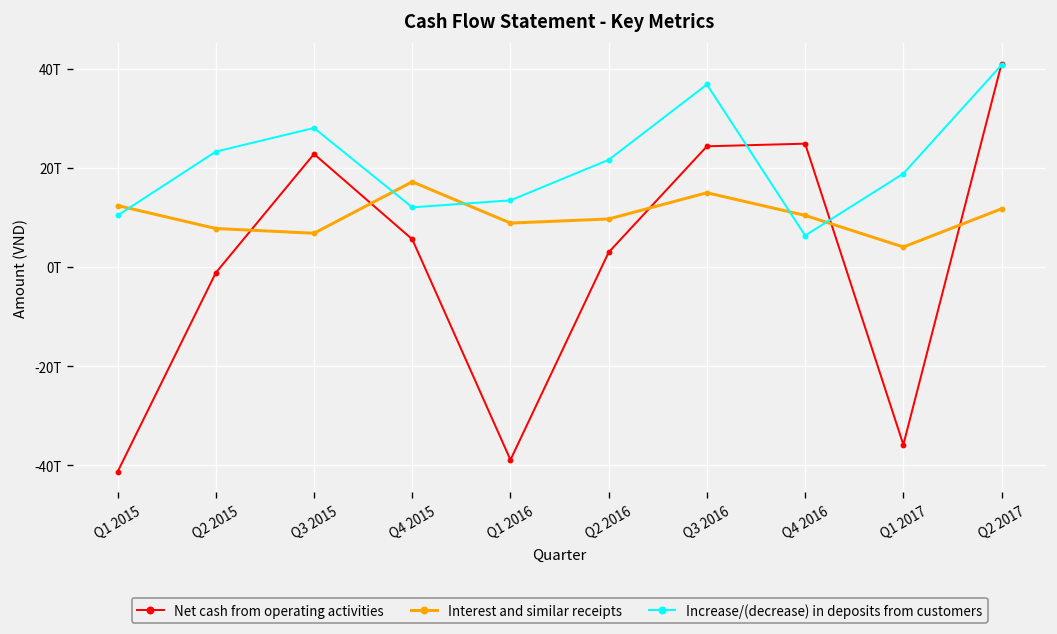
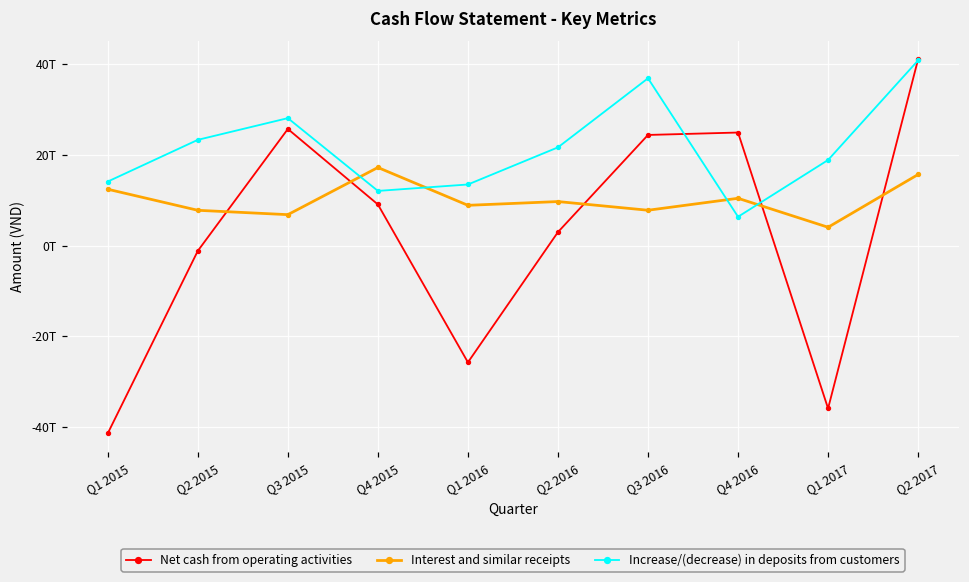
Increase/(decrease) in deposits from customers, Q1 2015: 10T -> 14T
Net cash from operating activities, Q3 2015: 23T -> 26T
Net cash from operating activities, Q4 2015: 6T -> 9T
Net cash from operating activities, Q1 2016: -39T -> -26T
Interest and similar receipts, Q3 2016: 15T -> 8T
Interest and similar receipts, Q2 2017: 12T -> 16T
